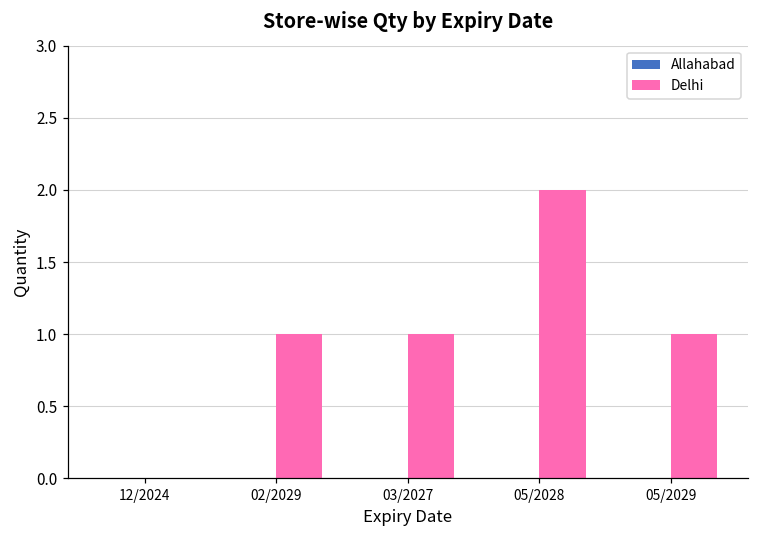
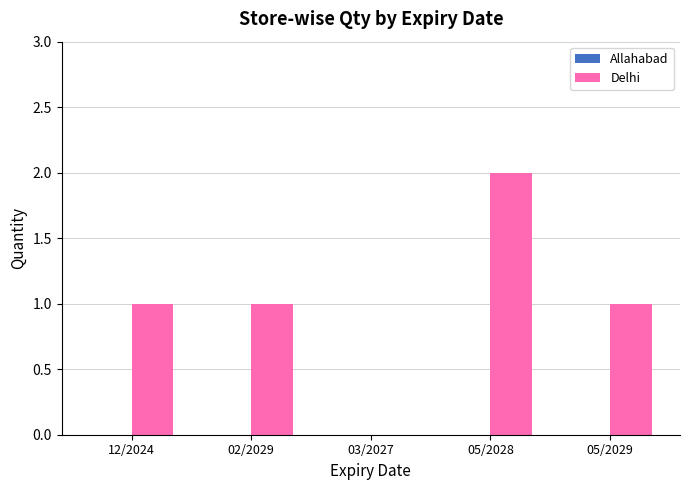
Delhi, 12/2024: 0 -> 1
Delhi, 03/2027: 1 -> 0
